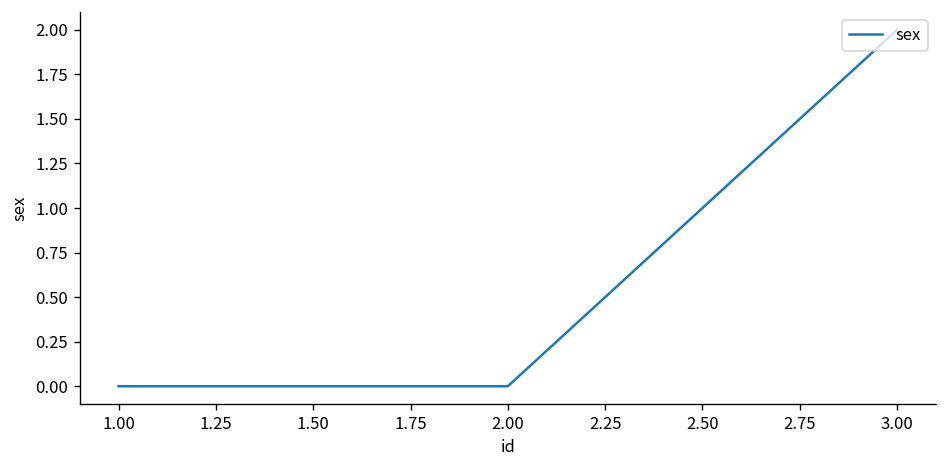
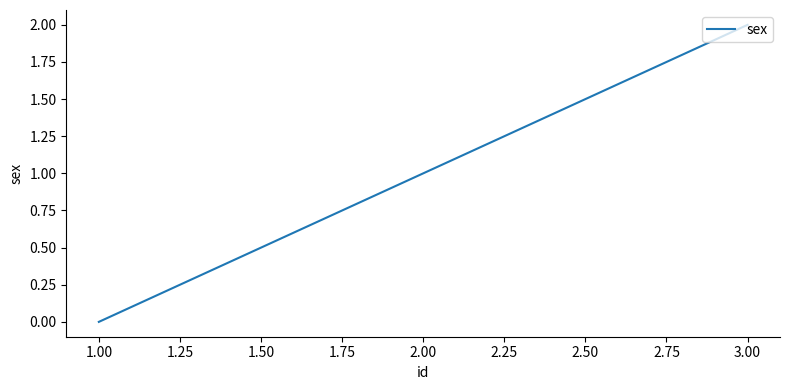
2.00: 0 -> 1
